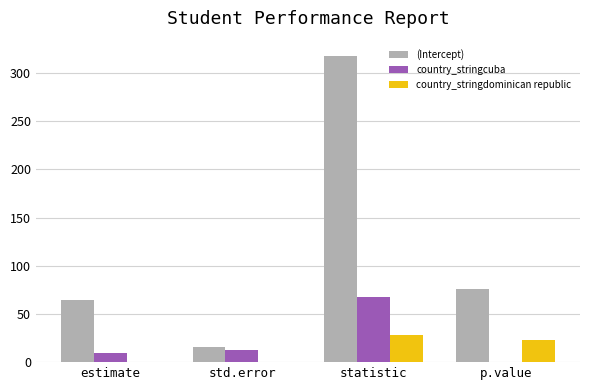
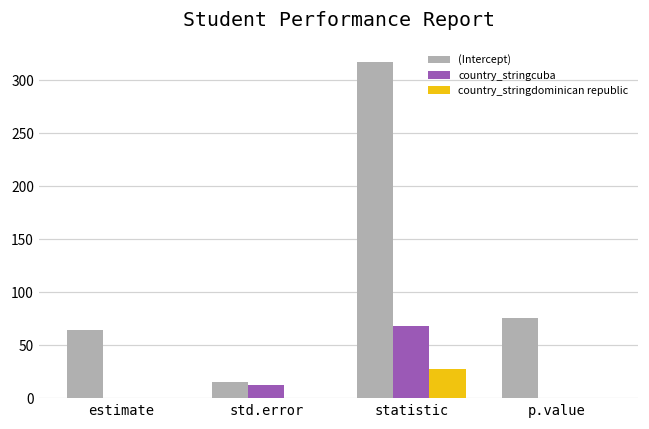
country_stringcuba, estimate: 10 -> 0
country_stringdominican republic, p.value: 20 -> 0
